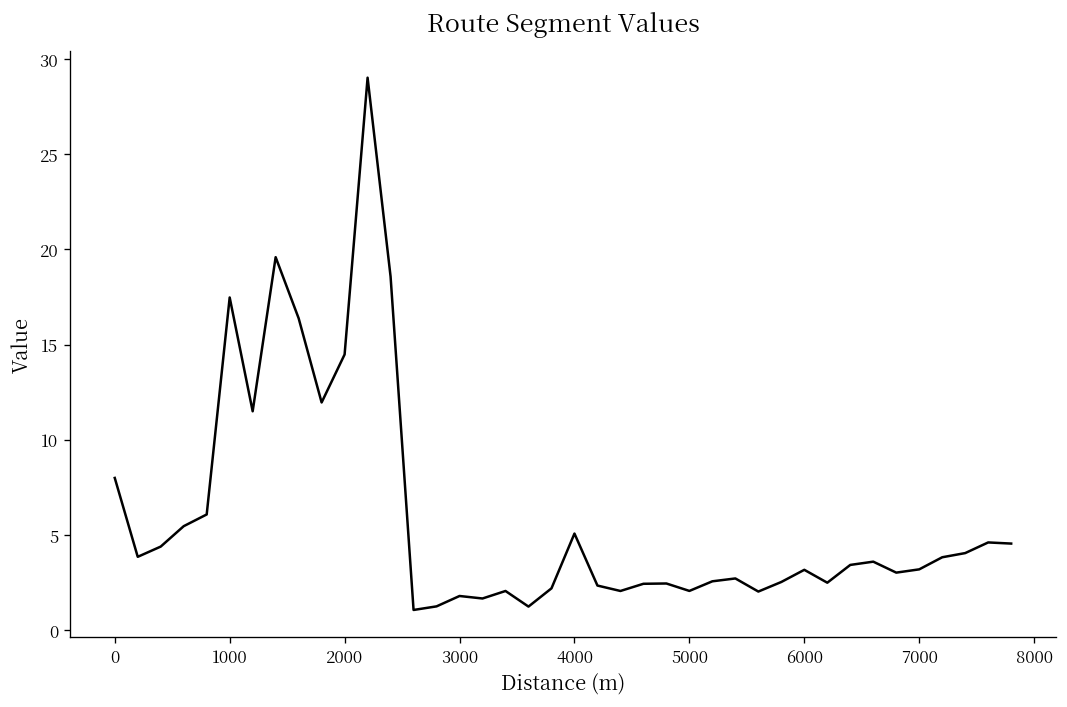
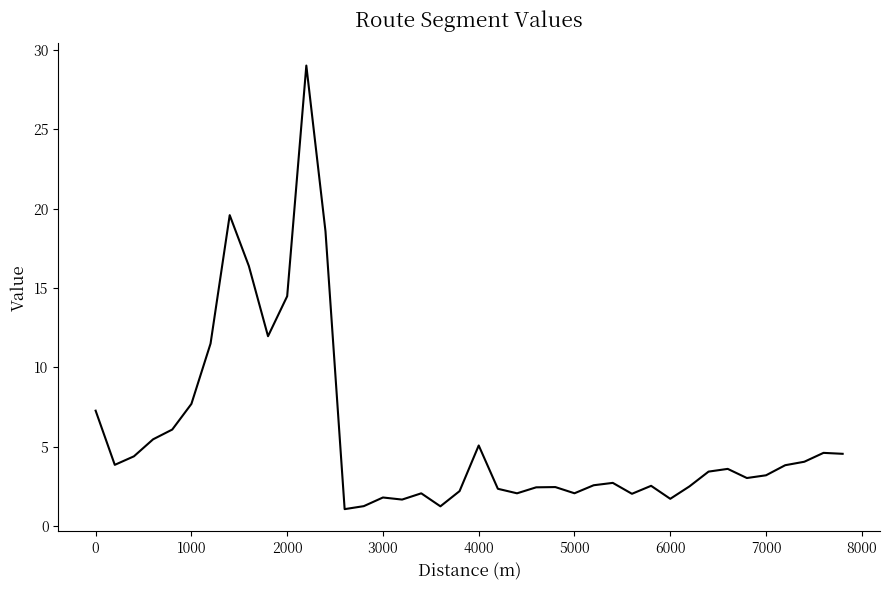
0: 8.0 -> 7.3
1000: 17.5 -> 7.7
6000: 3.2 -> 1.7
